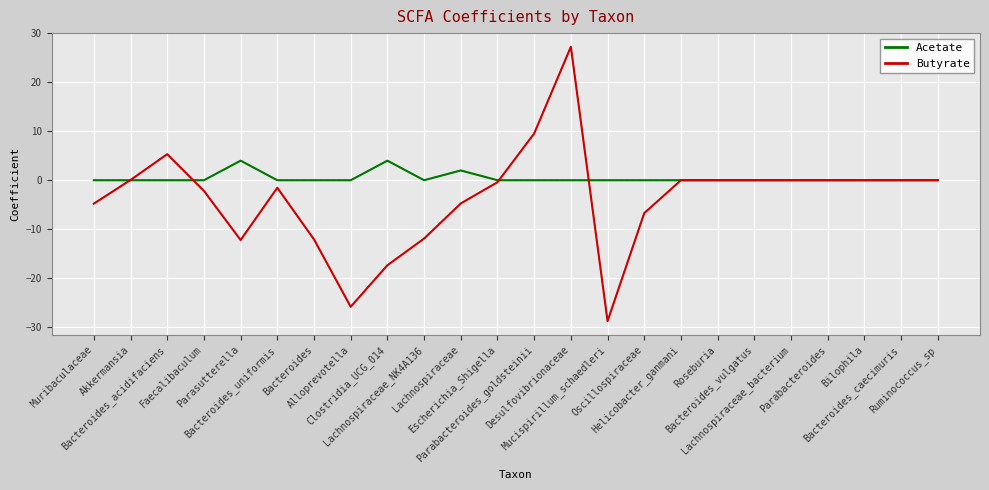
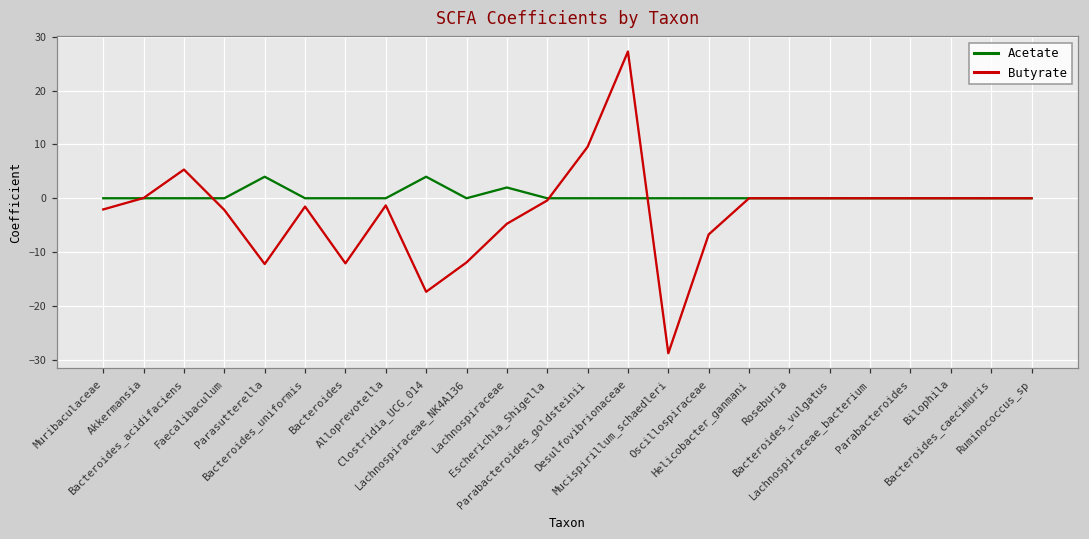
Butyrate, Muribaculaceae: -5 -> -2
Butyrate, Alloprevotella: -26 -> -1
